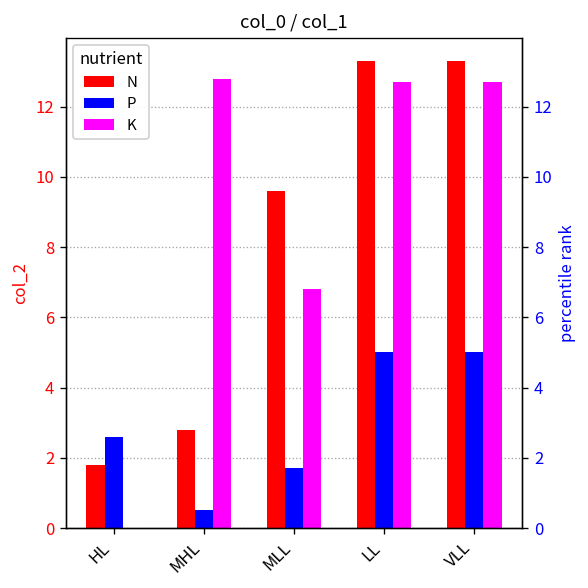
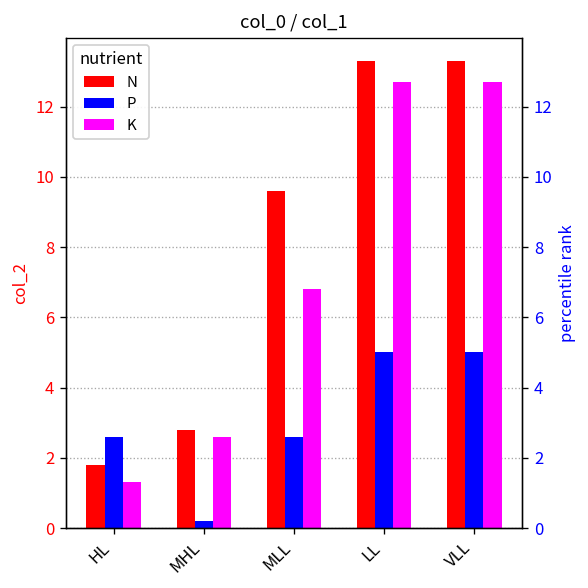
K, HL: 0.0 -> 1.3
P, MHL: 0.5 -> 0.2
K, MHL: 12.8 -> 2.6
P, MLL: 1.7 -> 2.6
